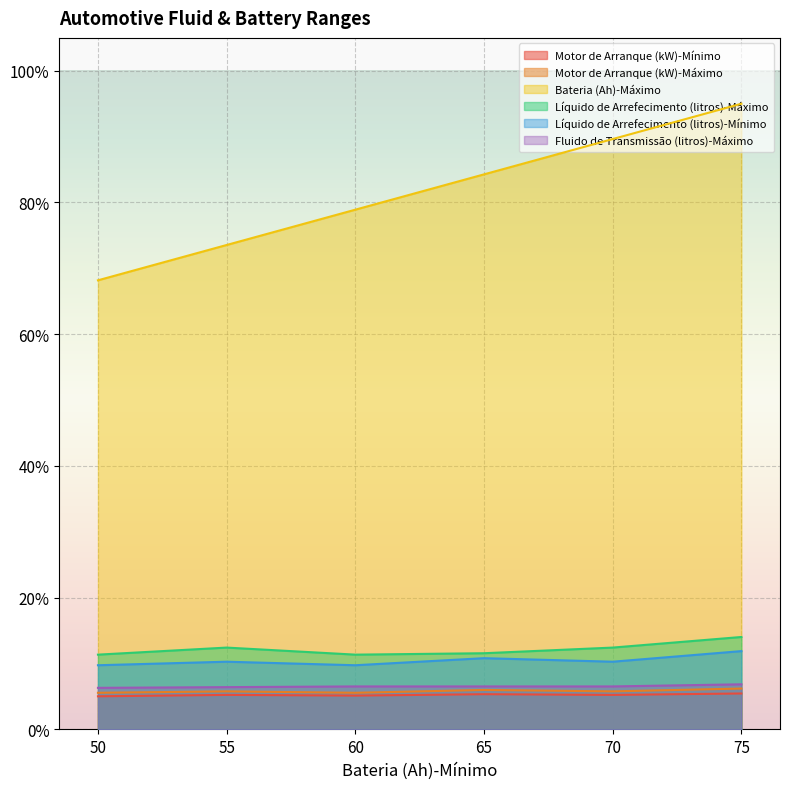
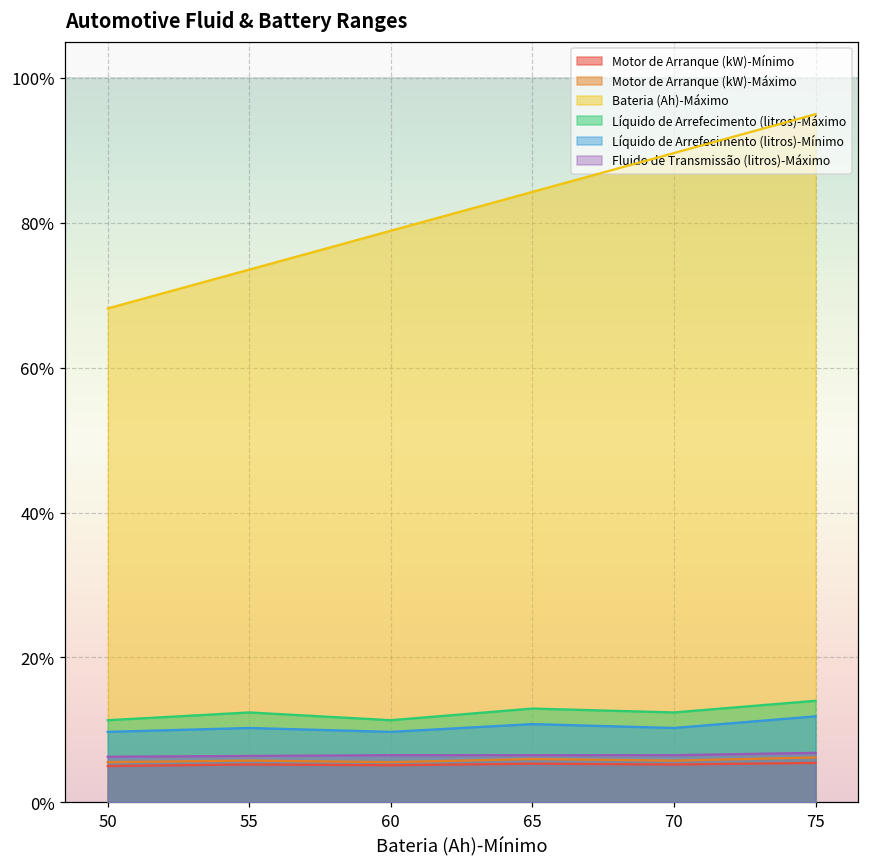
Líquido de Arrefecimento (litros)-Máximo, 65: 12% -> 13%
